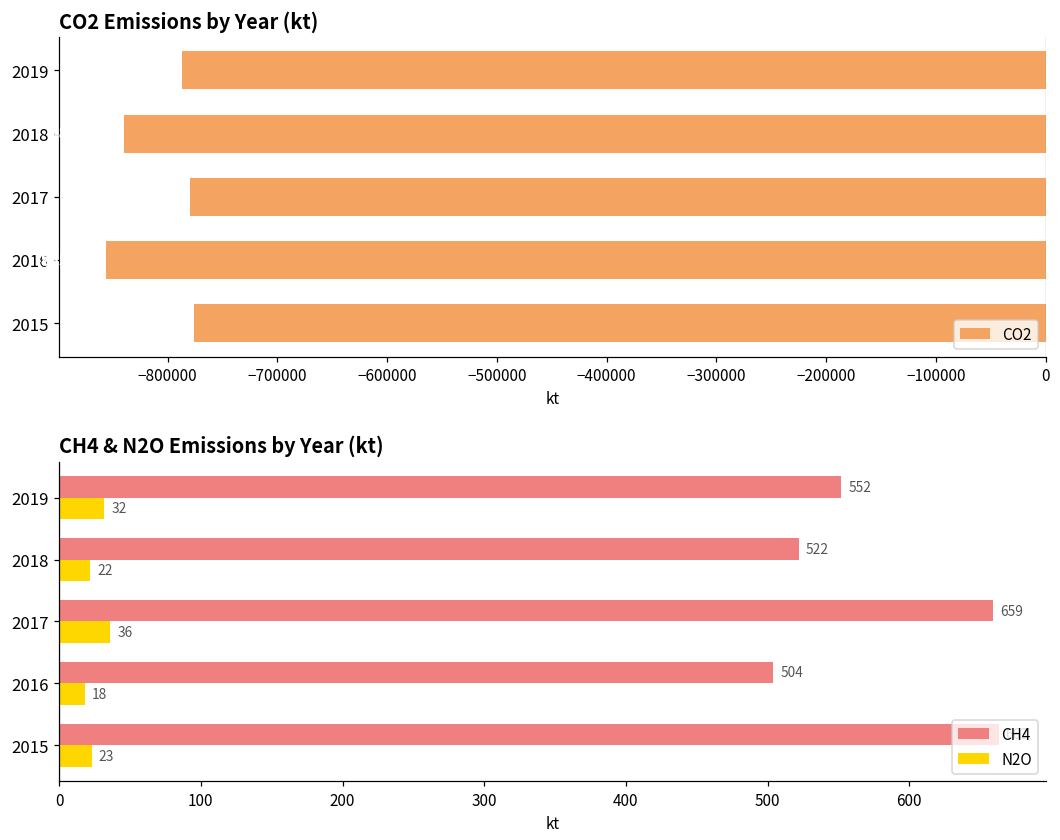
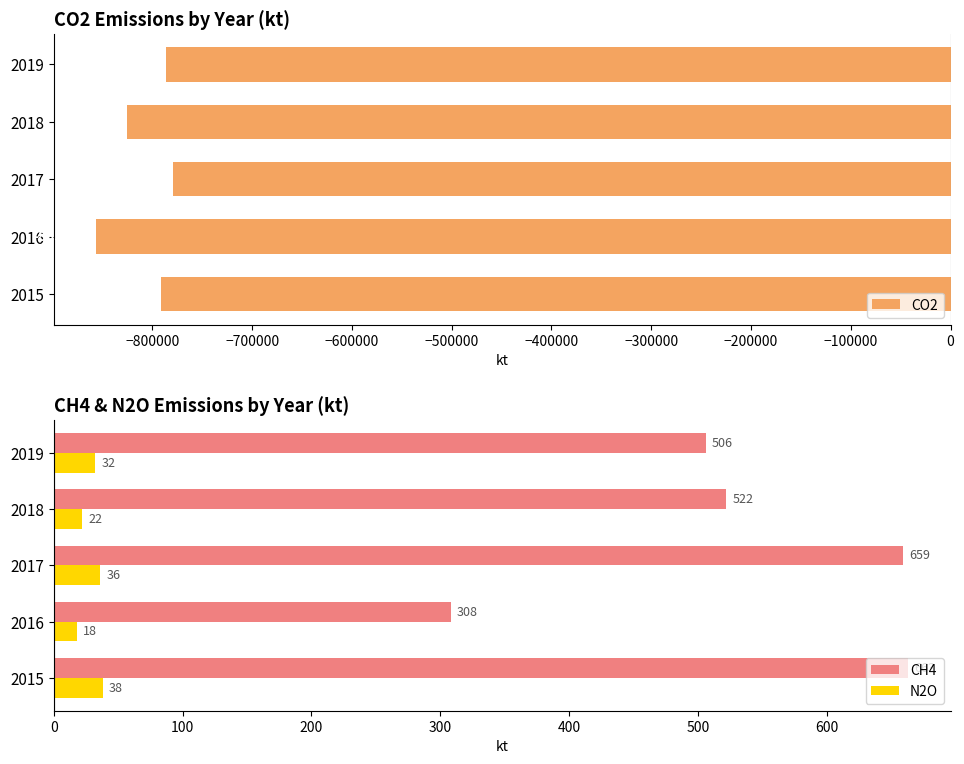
CO2 Emissions by Year (kt), 2018: -840000 -> -820000
CO2 Emissions by Year (kt), 2015: -780000 -> -790000
CH4 & N2O Emissions by Year (kt), CH4, 2019: 552 -> 506
CH4 & N2O Emissions by Year (kt), CH4, 2016: 504 -> 308
CH4 & N2O Emissions by Year (kt), N2O, 2015: 23 -> 38
